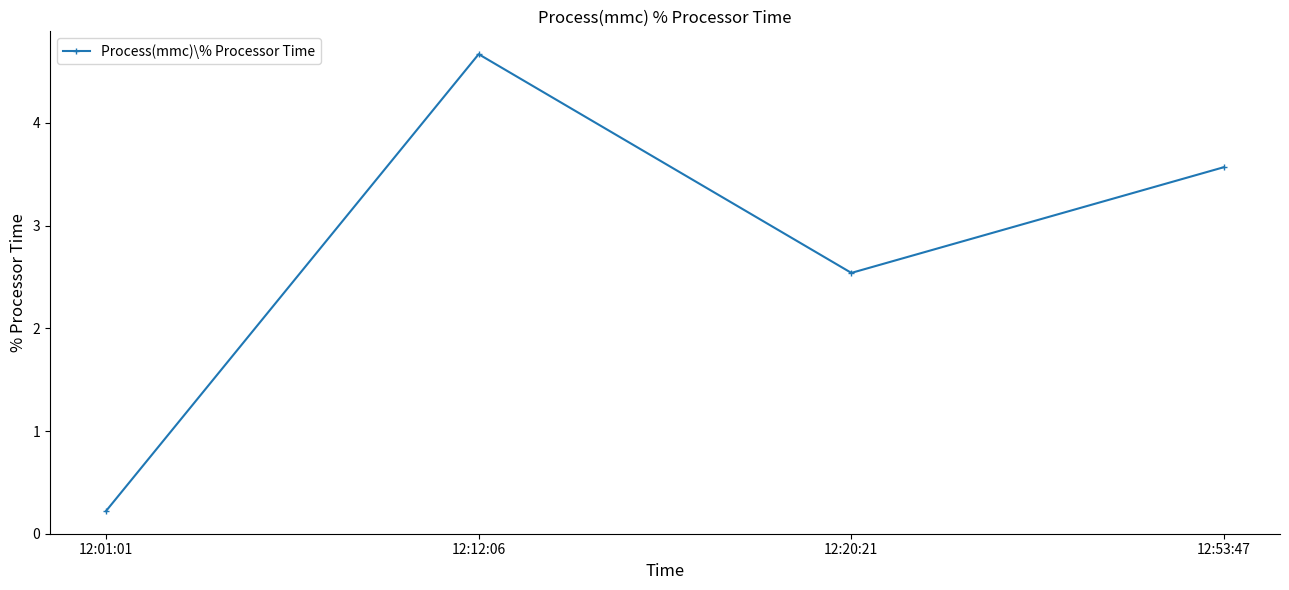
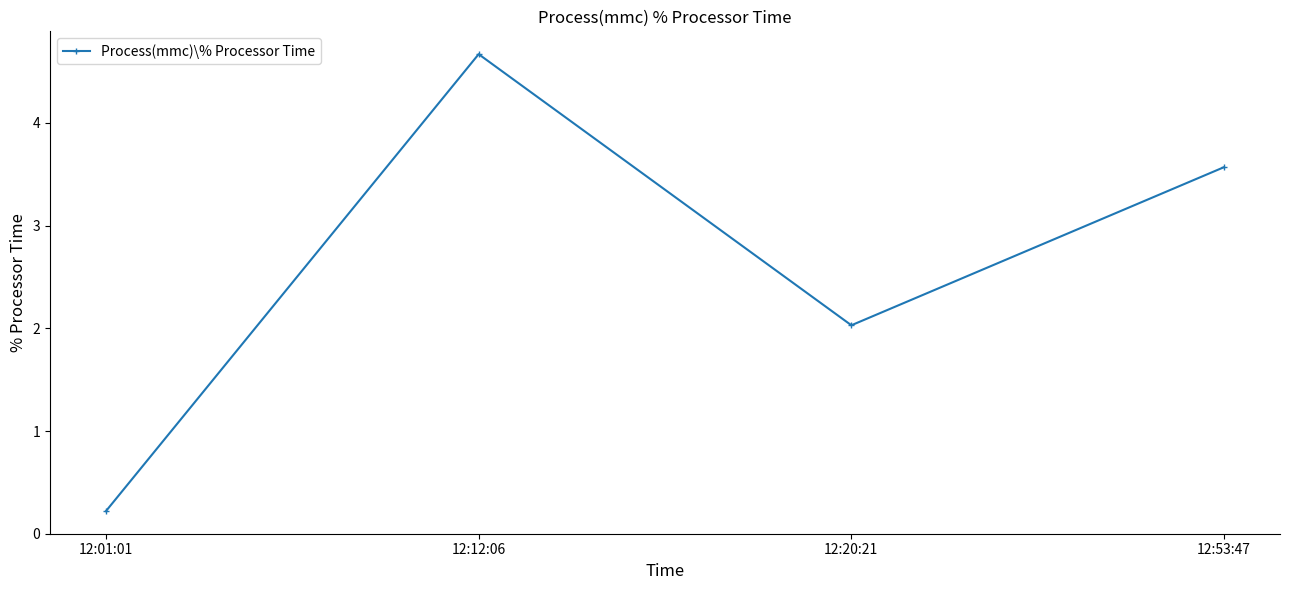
12:20:21: 2.54 -> 2.03
